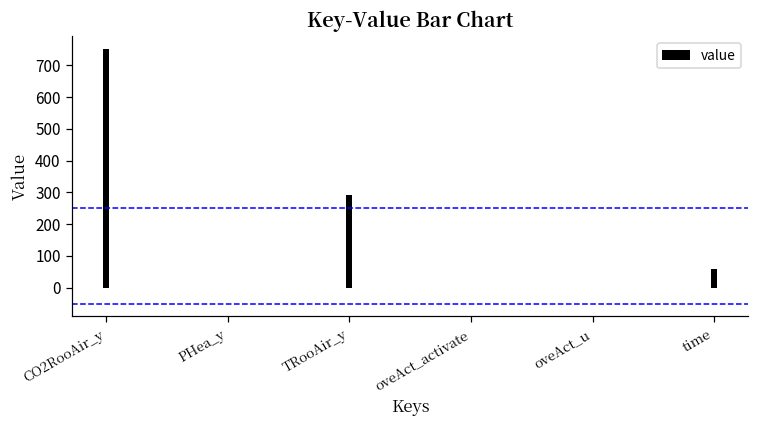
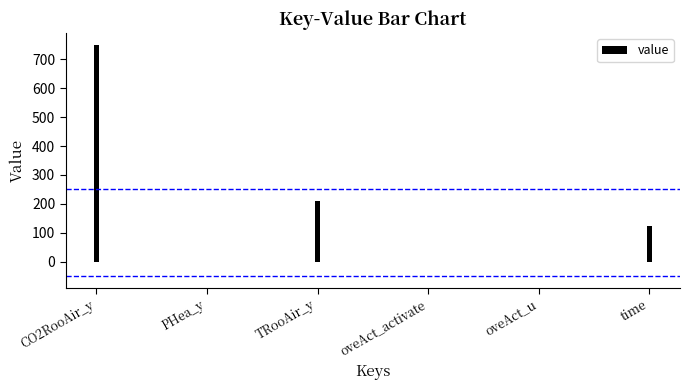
TRooAir_y: 290 -> 210
time: 60 -> 120
